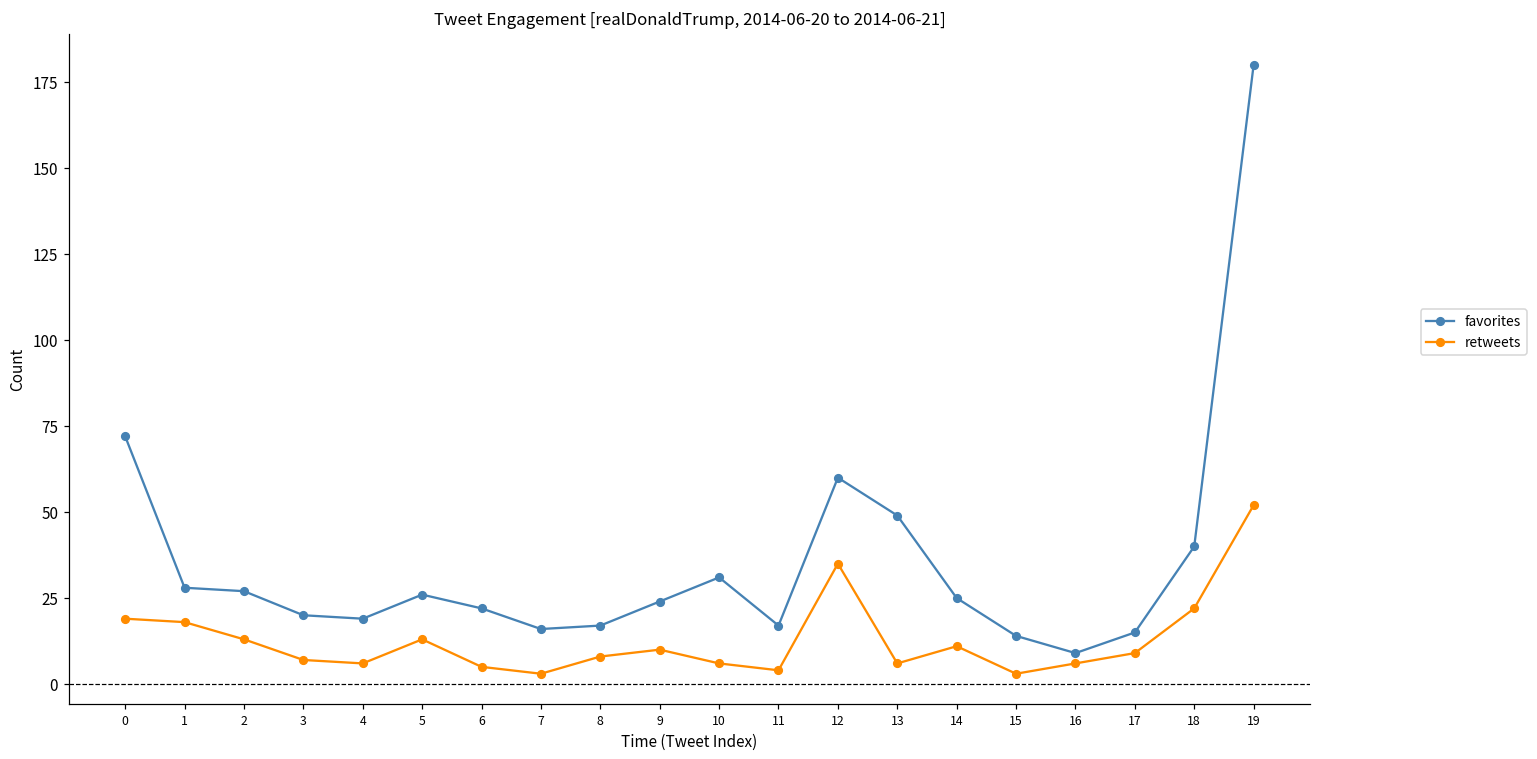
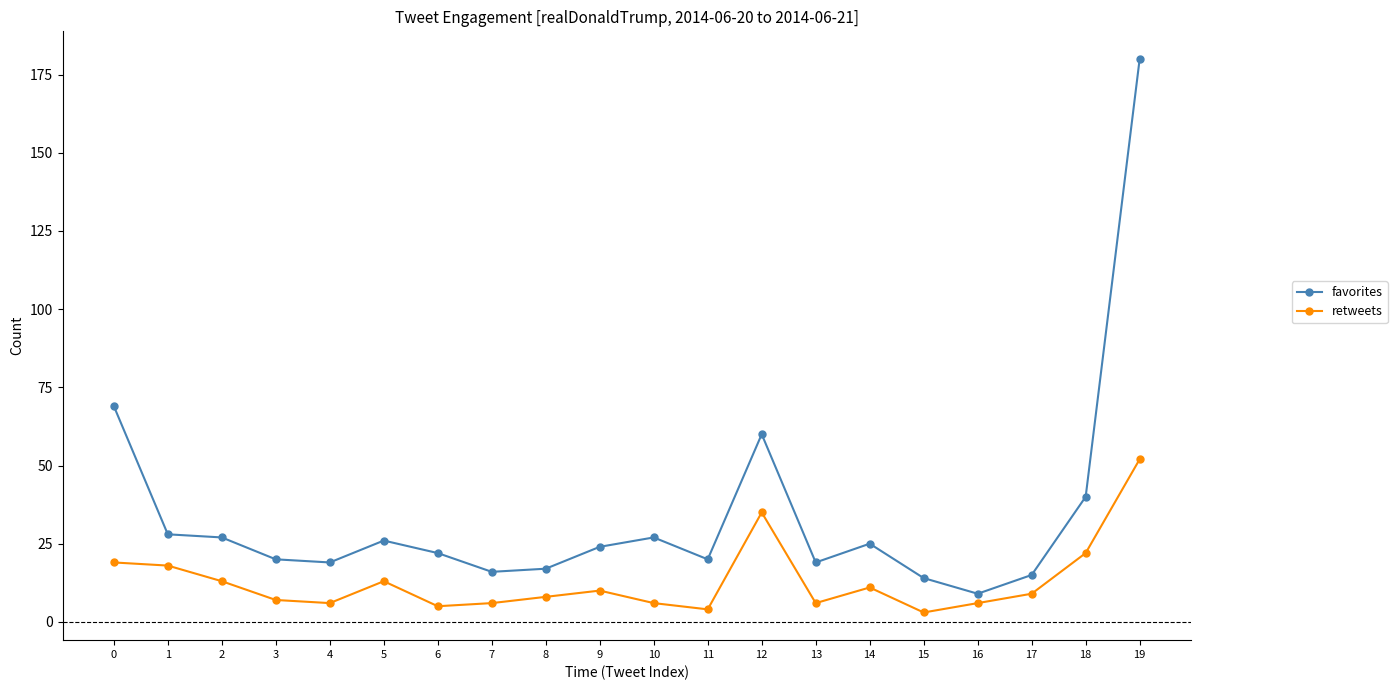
favorites, 0: 72 -> 69
retweets, 7: 3 -> 6
favorites, 10: 31 -> 27
favorites, 11: 17 -> 20
favorites, 13: 49 -> 19
